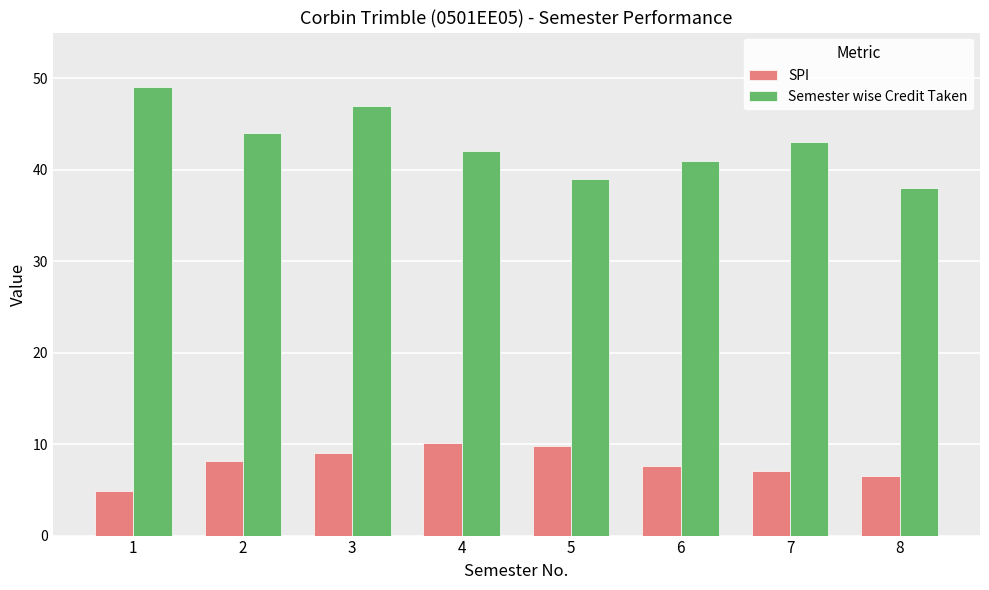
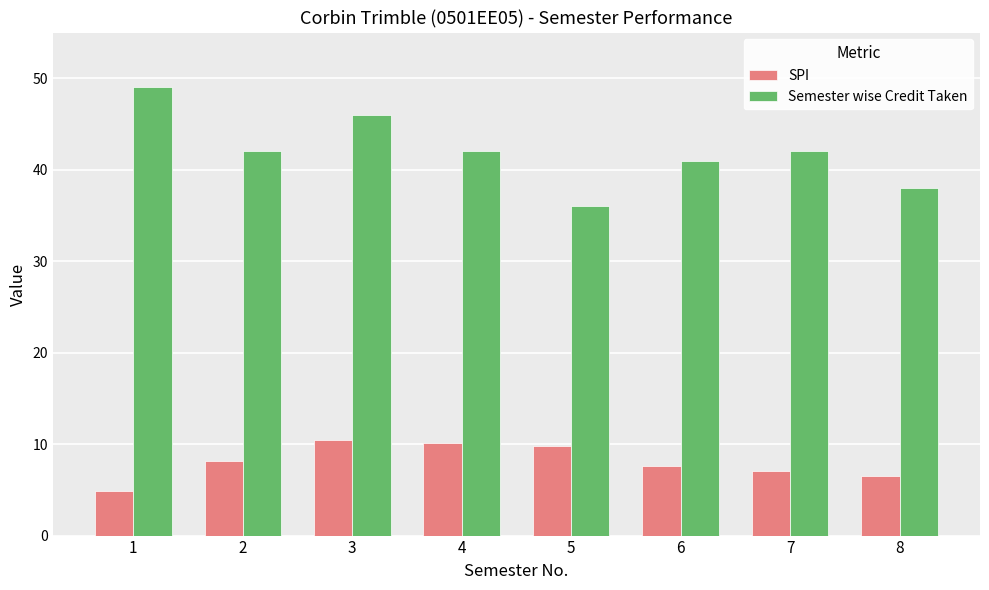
Semester wise Credit Taken, 2: 44 -> 42
SPI, 3: 9 -> 10
Semester wise Credit Taken, 3: 47 -> 46
Semester wise Credit Taken, 5: 39 -> 36
Semester wise Credit Taken, 7: 43 -> 42
